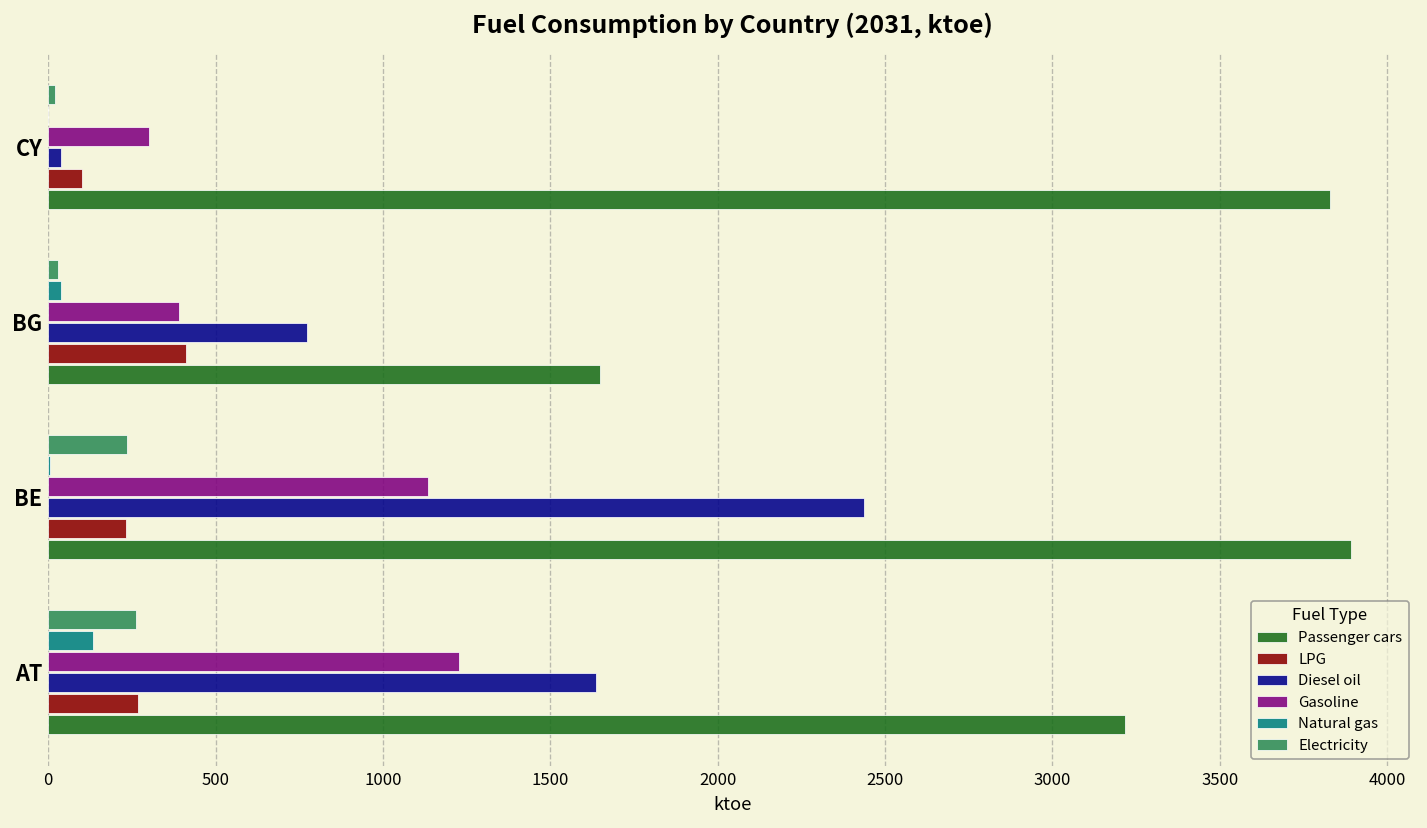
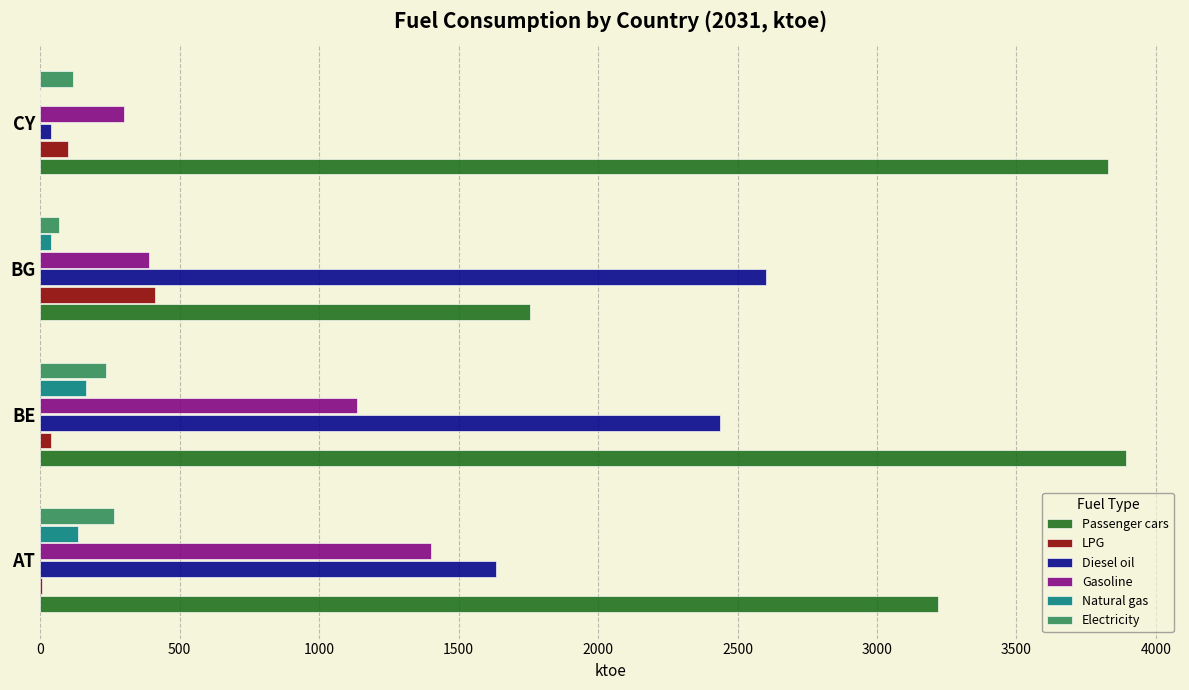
Electricity, CY: 20 -> 120
Electricity, BG: 30 -> 70
Diesel oil, BG: 770 -> 2600
Passenger cars, BG: 1650 -> 1760
Natural gas, BE: 0 -> 170
LPG, BE: 230 -> 40
Gasoline, AT: 1230 -> 1400
LPG, AT: 270 -> 10
